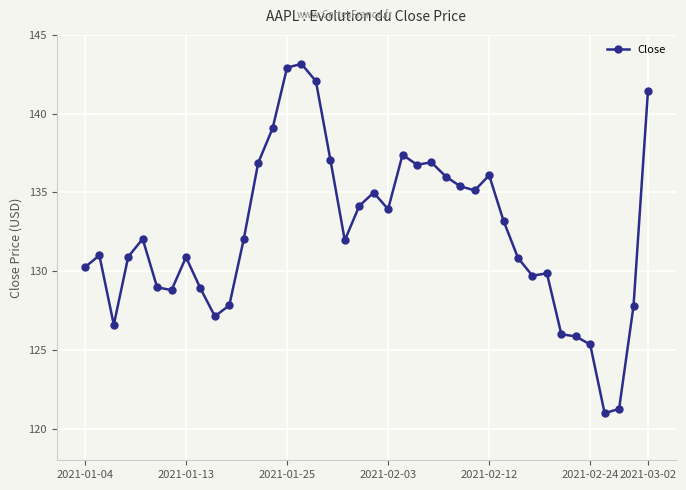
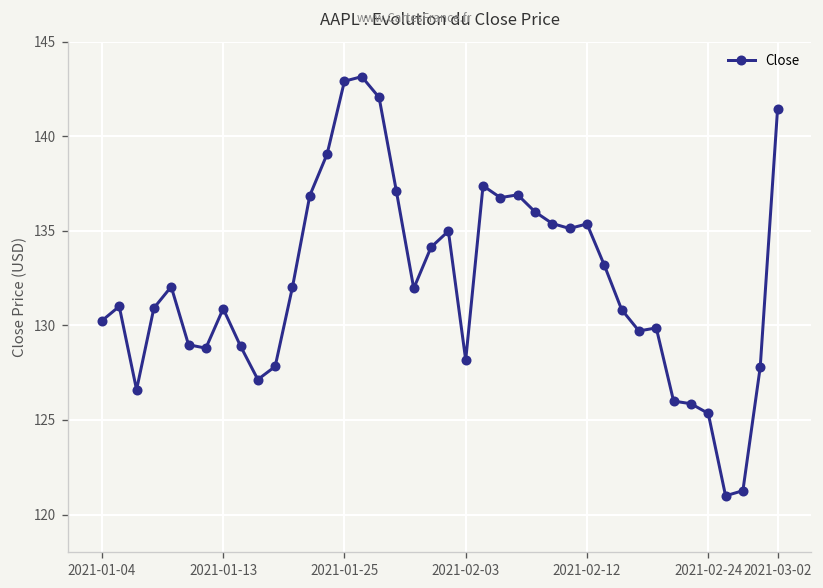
2021-02-03: 133.9 -> 128.2
2021-02-12: 136.1 -> 135.4
